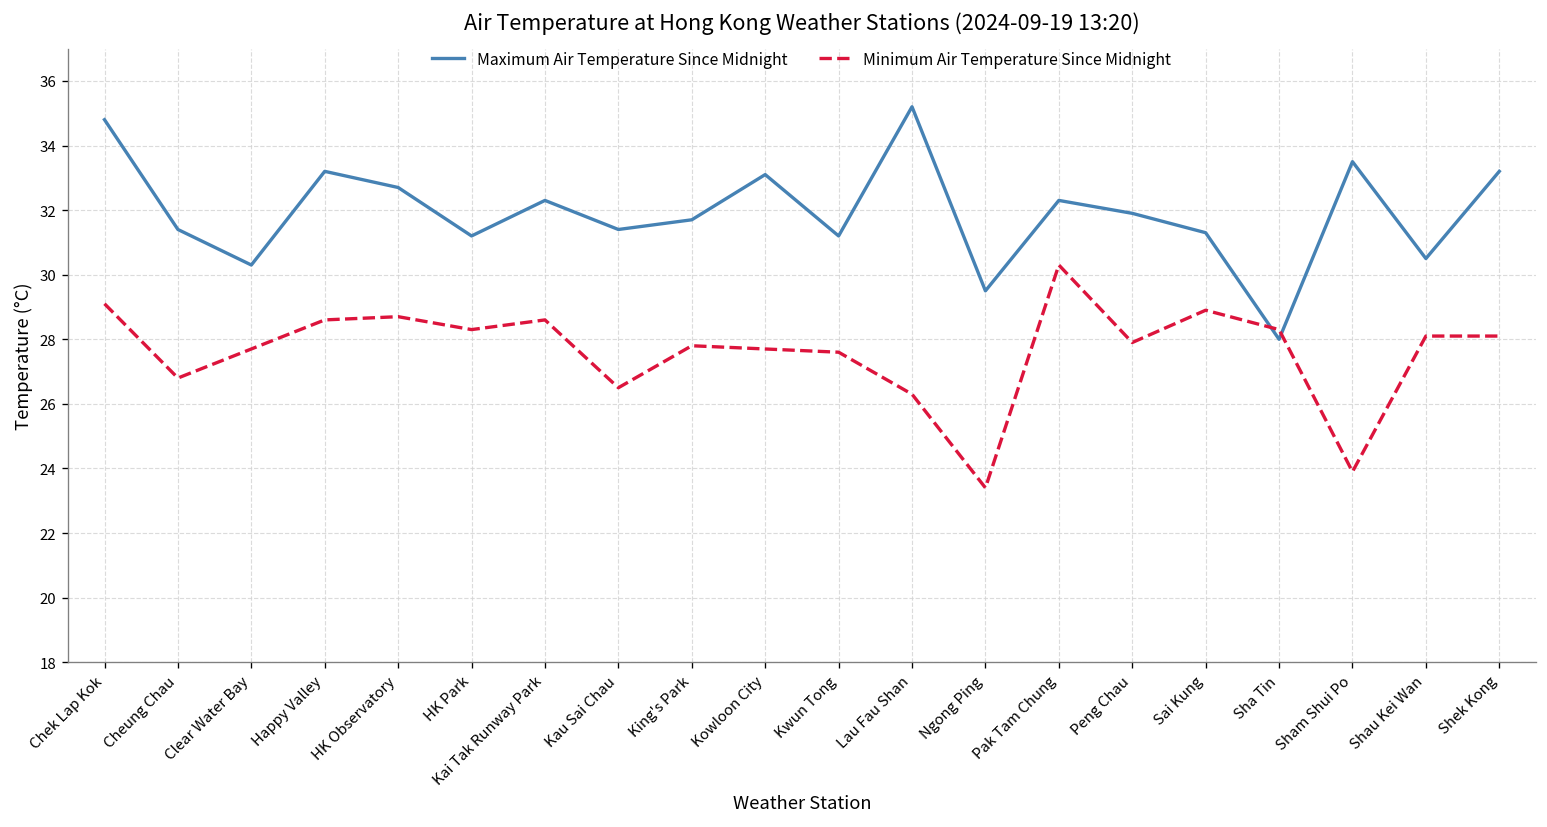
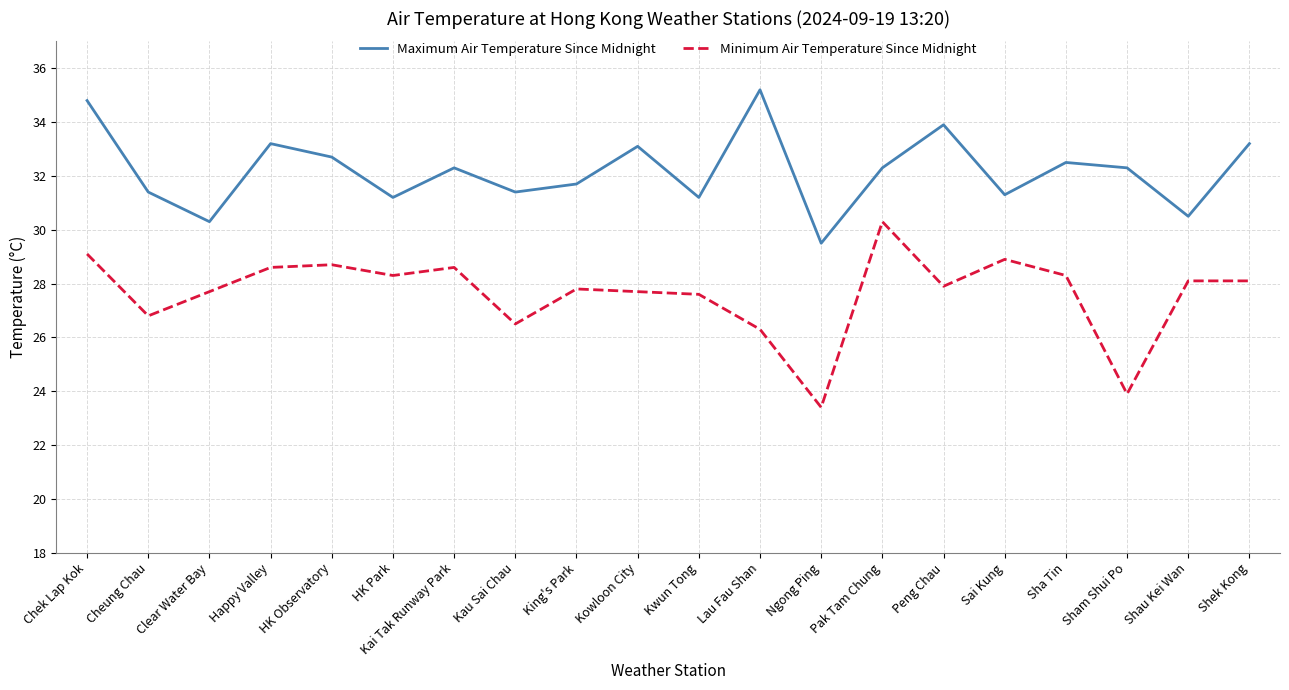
Maximum Air Temperature Since Midnight, Peng Chau: 31.9 -> 33.9
Maximum Air Temperature Since Midnight, Sha Tin: 28.0 -> 32.5
Maximum Air Temperature Since Midnight, Sham Shui Po: 33.5 -> 32.3
